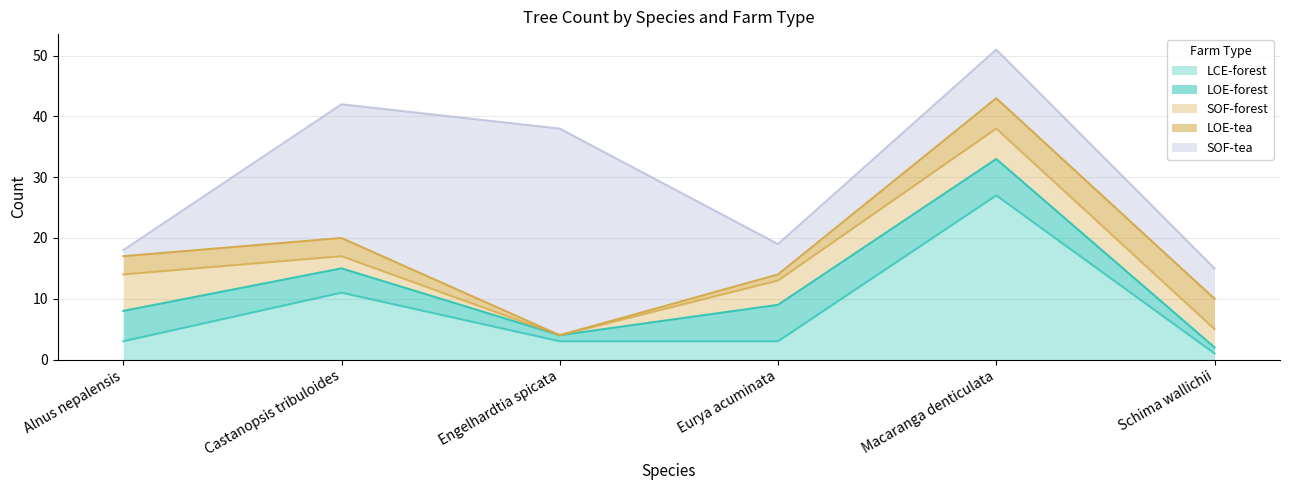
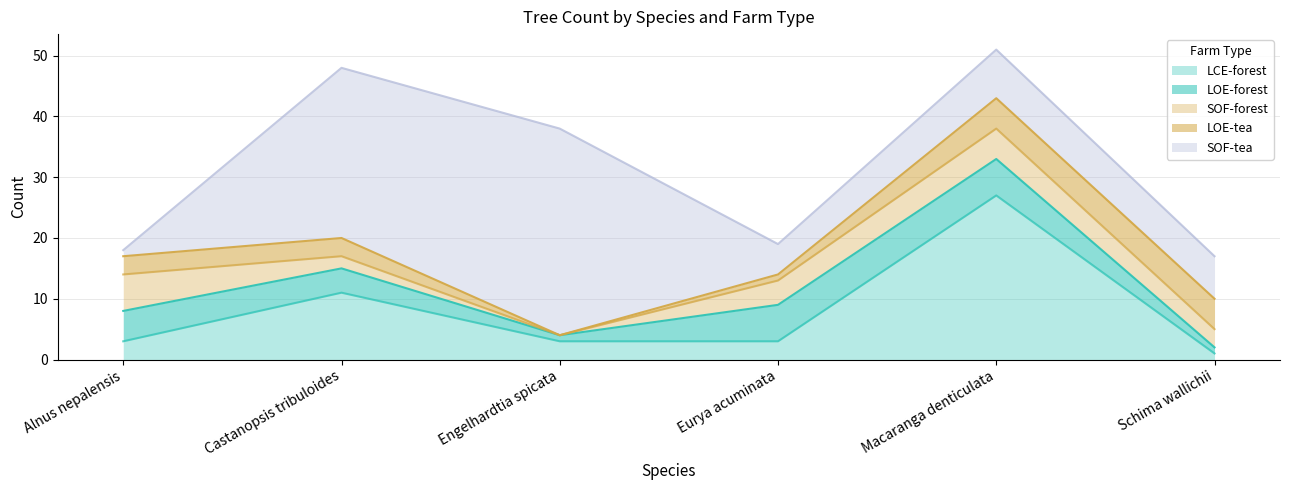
SOF-tea, Castanopsis tribuloides: 22 -> 28
SOF-tea, Schima wallichii: 5 -> 7
